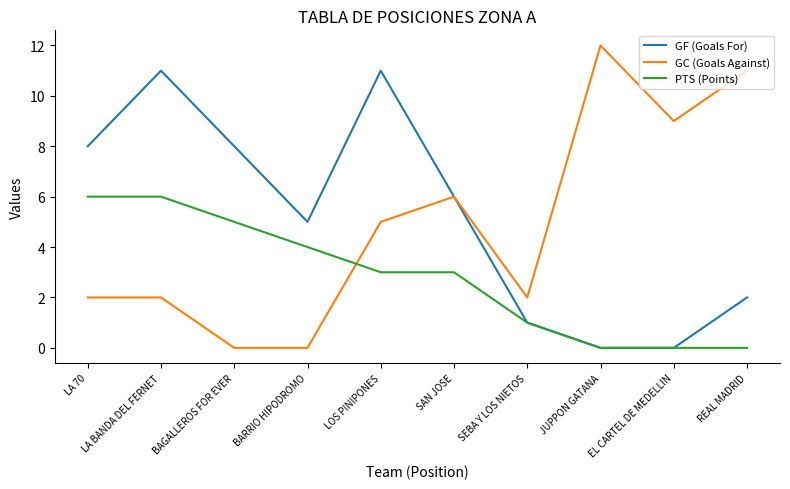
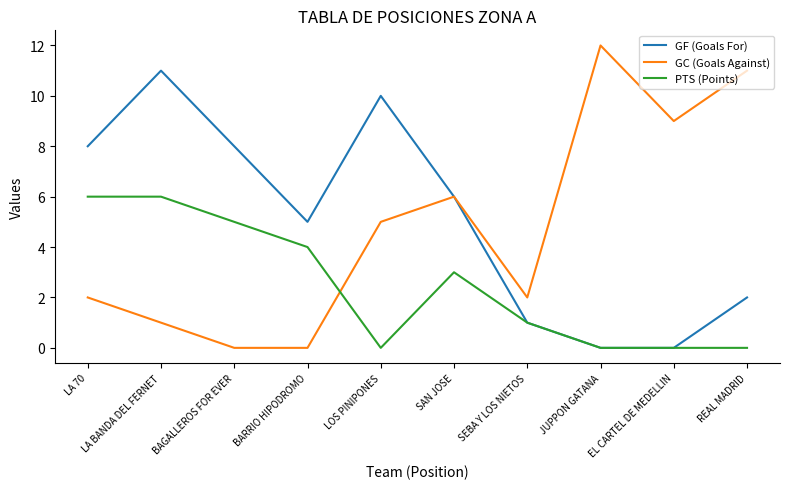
GC (Goals Against), LA BANDA DEL FERNET: 2 -> 1
GF (Goals For), LOS PINIPONES: 11 -> 10
PTS (Points), LOS PINIPONES: 3 -> 0
